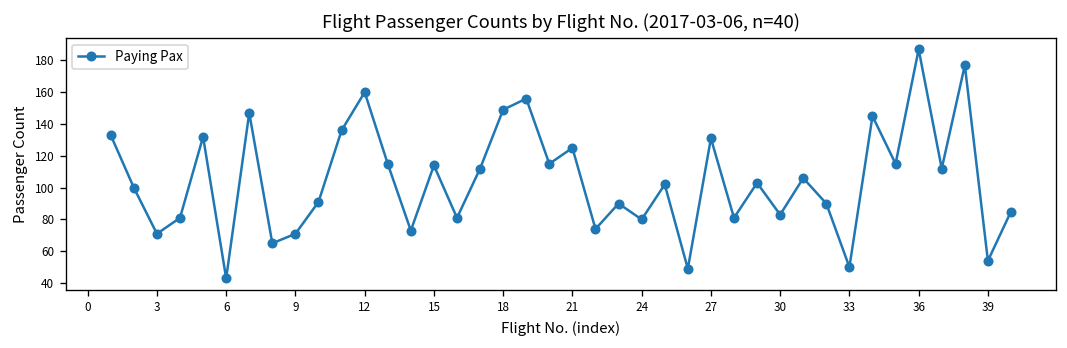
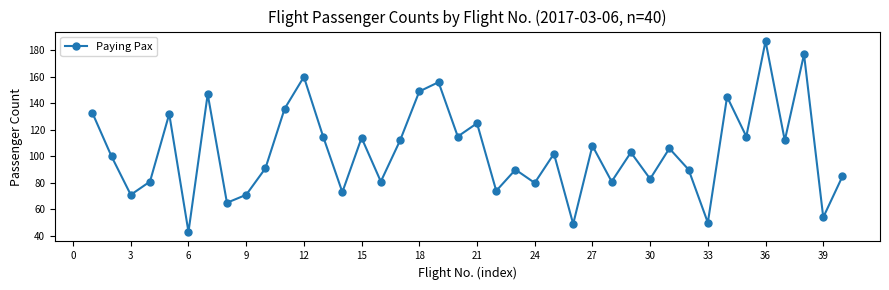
27: 131 -> 108
